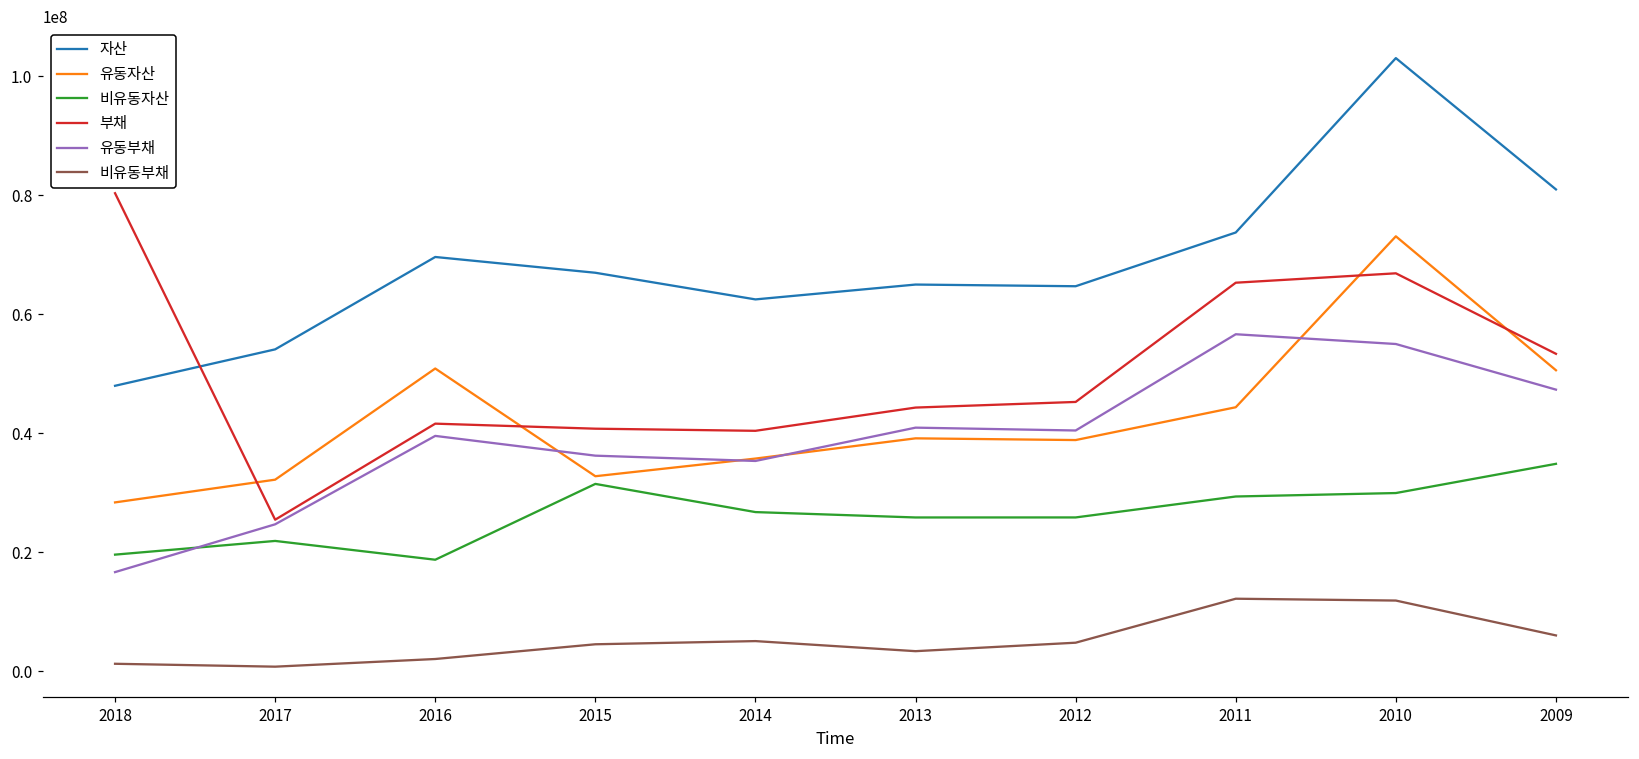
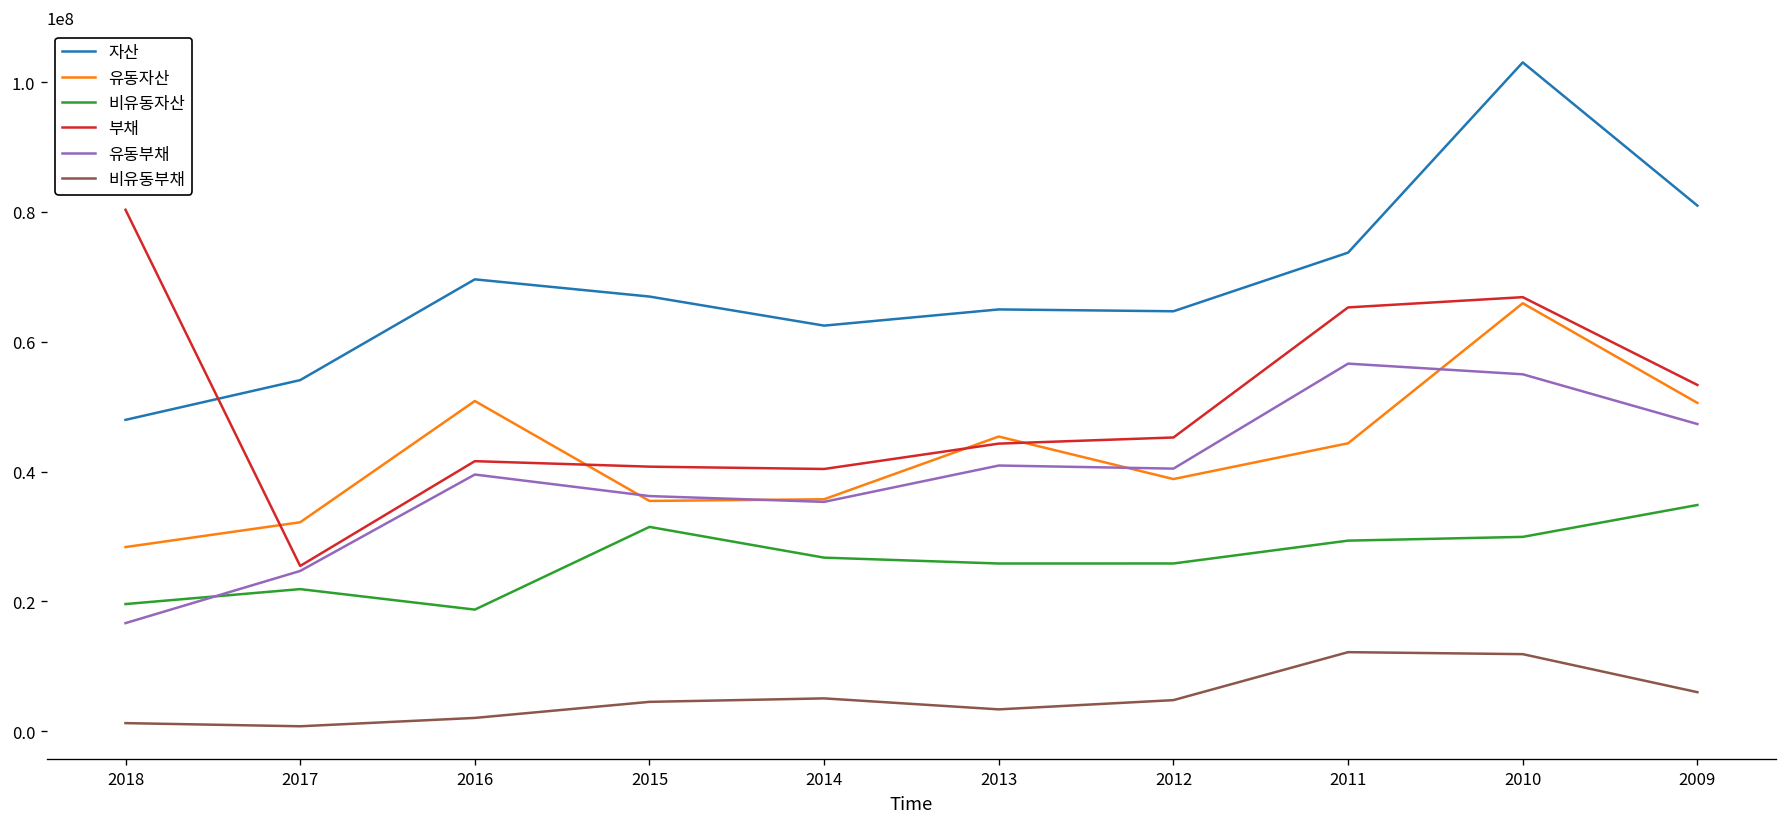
유동자산, 2015: 33000000 -> 35000000
유동자산, 2013: 39000000 -> 45000000
유동자산, 2010: 73000000 -> 66000000
